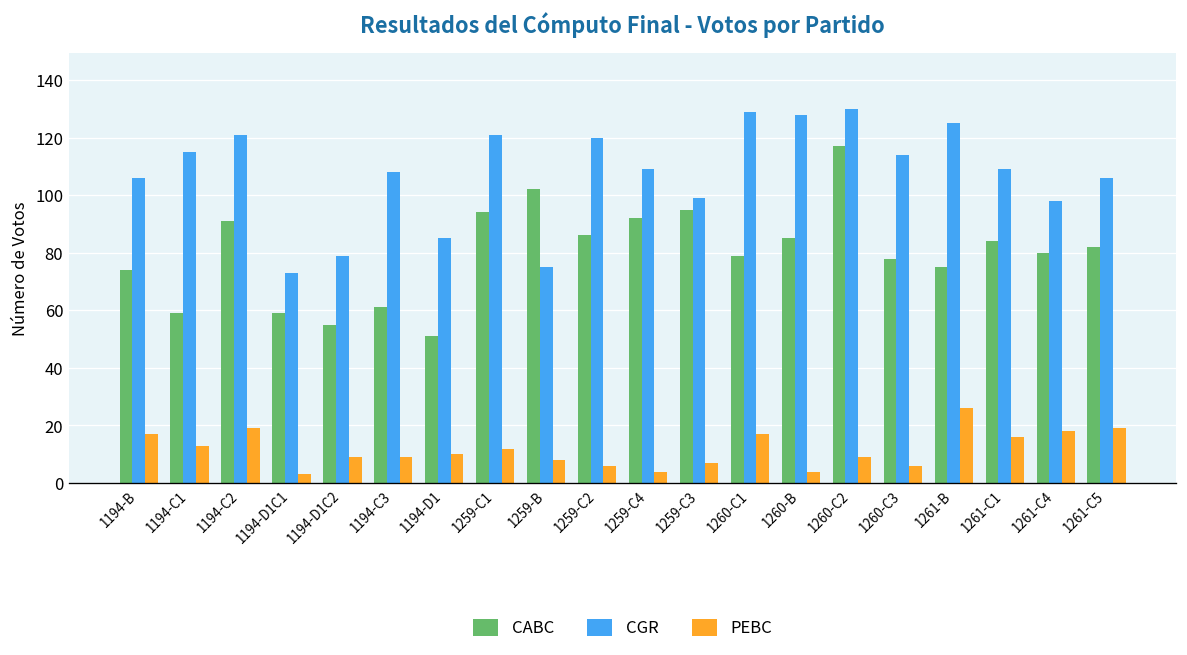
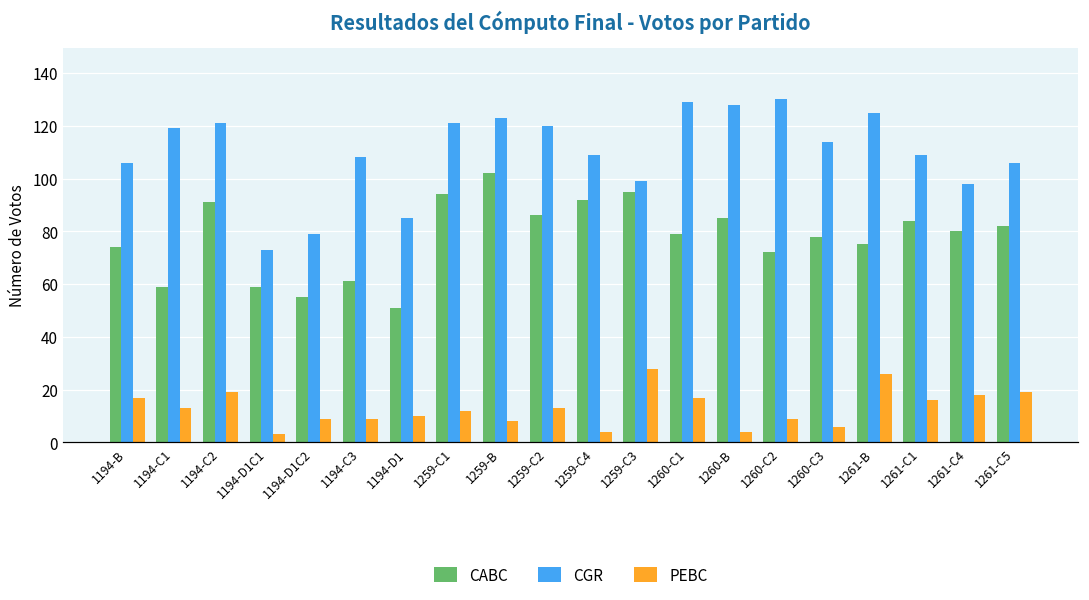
CGR, 1194-C1: 115 -> 119
CGR, 1259-B: 75 -> 123
PEBC, 1259-C2: 6 -> 13
PEBC, 1259-C3: 7 -> 28
CABC, 1260-C2: 117 -> 72
